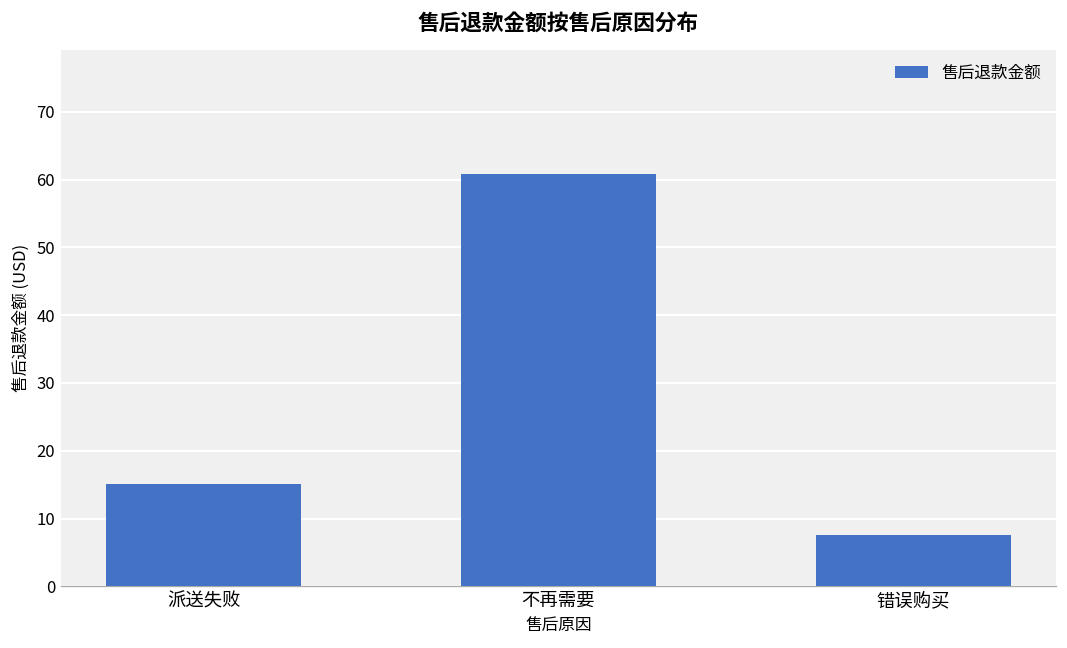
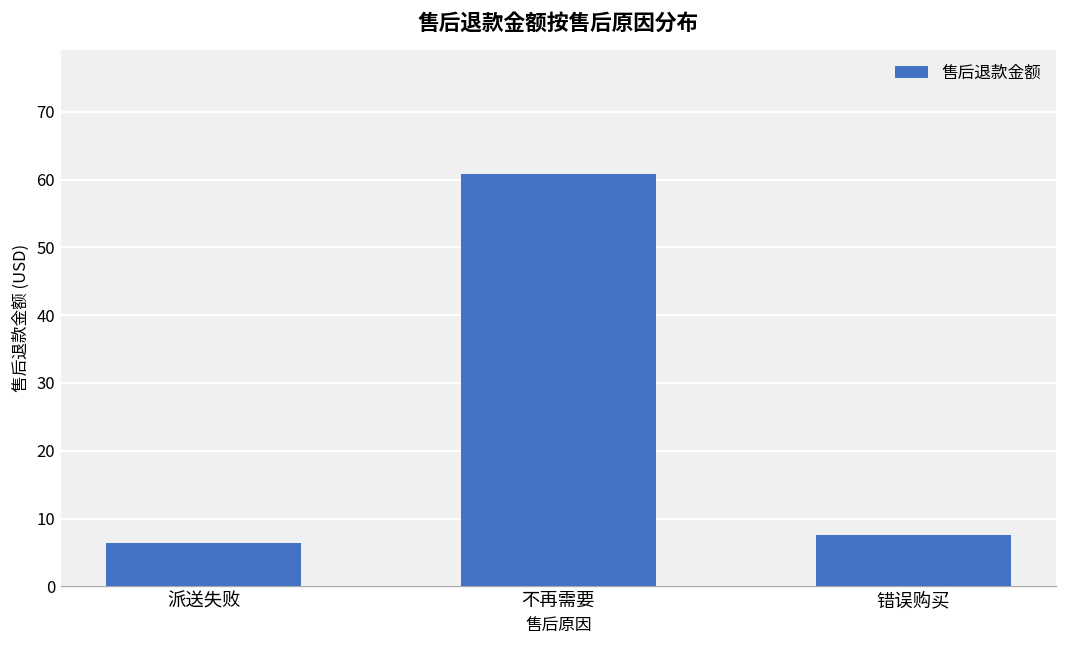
派送失败: 15 -> 6
